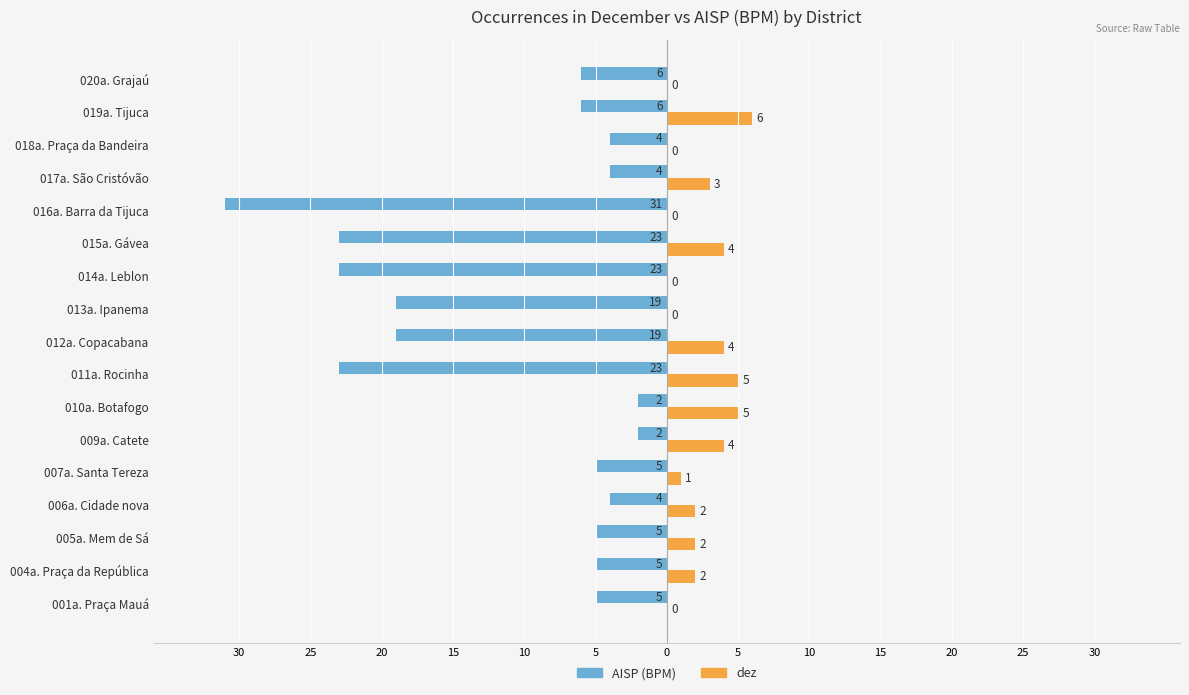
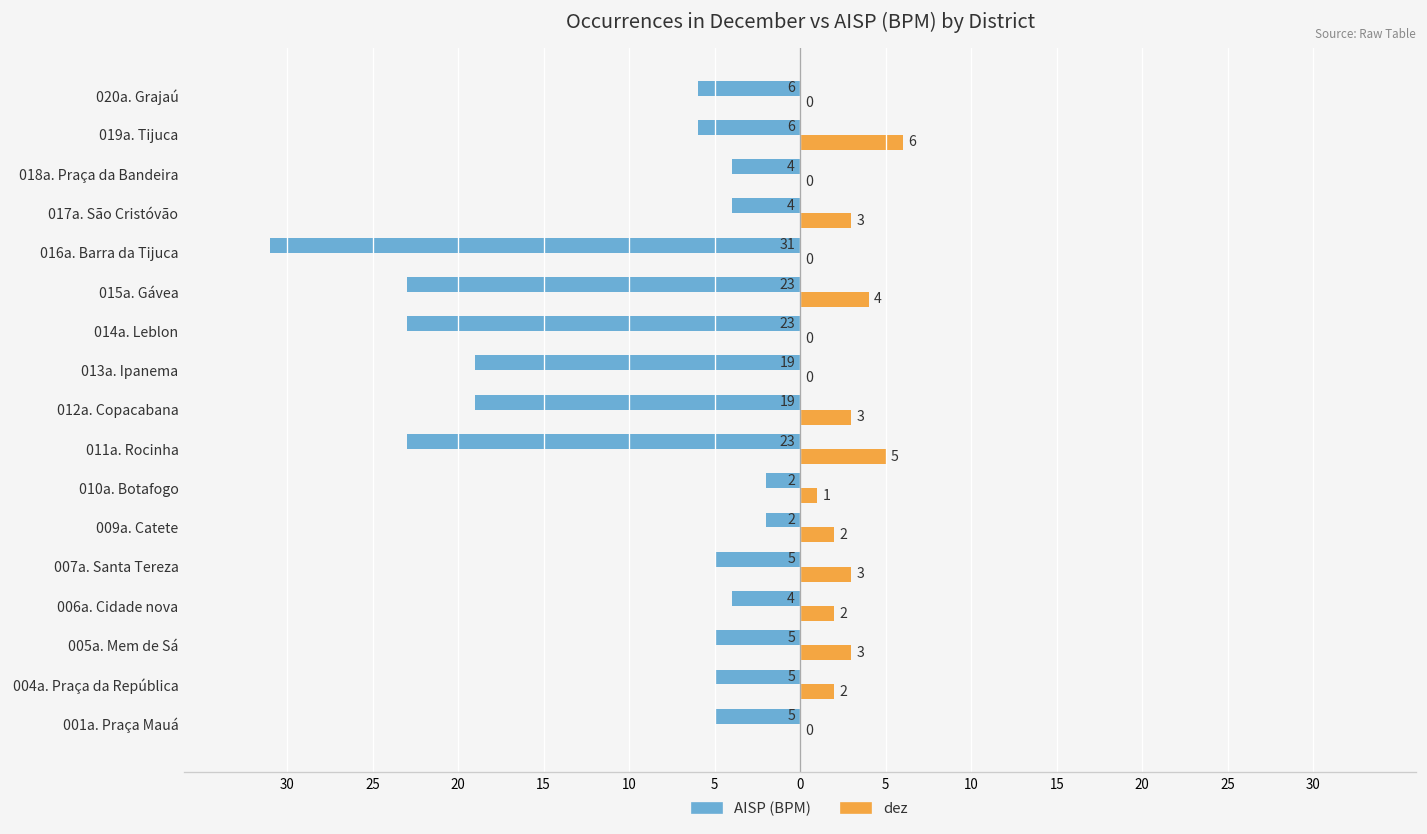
dez, 012a. Copacabana: 4 -> 3
dez, 010a. Botafogo: 5 -> 1
dez, 009a. Catete: 4 -> 2
dez, 007a. Santa Tereza: 1 -> 3
dez, 005a. Mem de Sá: 2 -> 3
